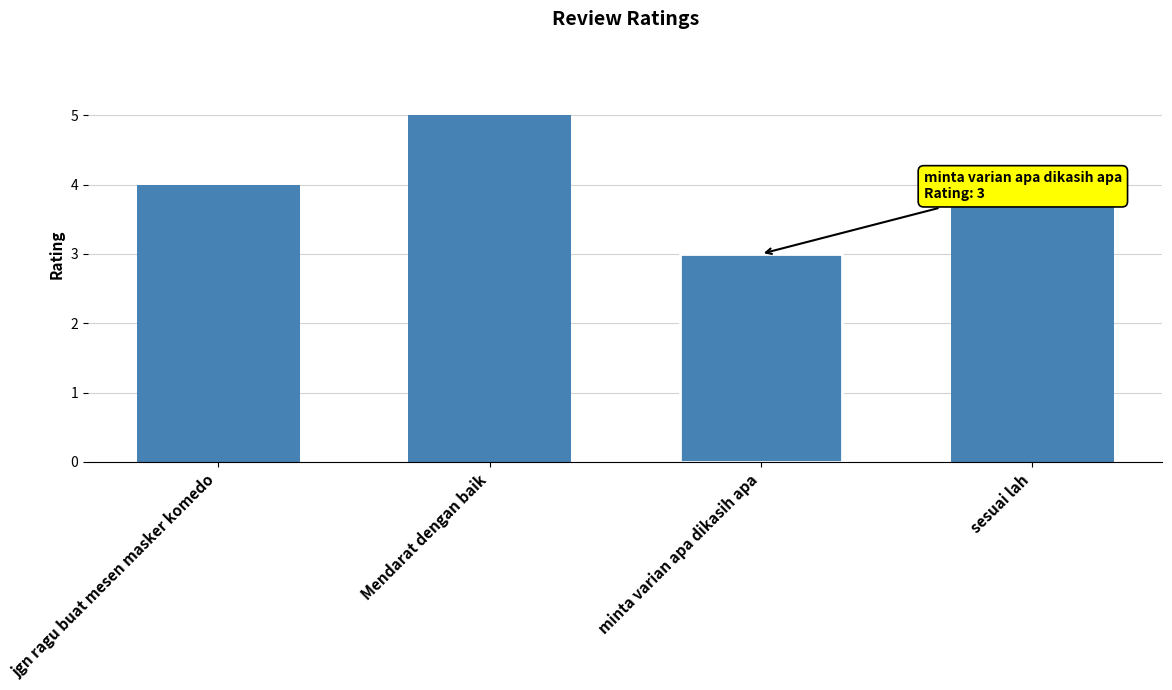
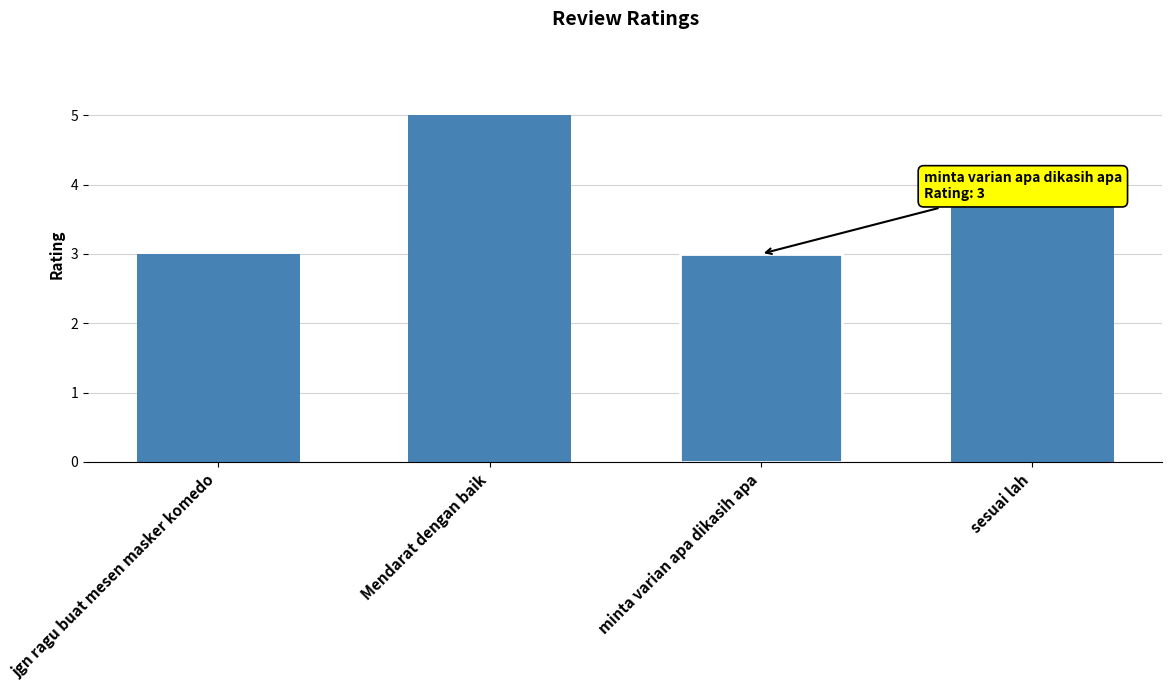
jgn ragu buat mesen masker komedo: 4 -> 3
